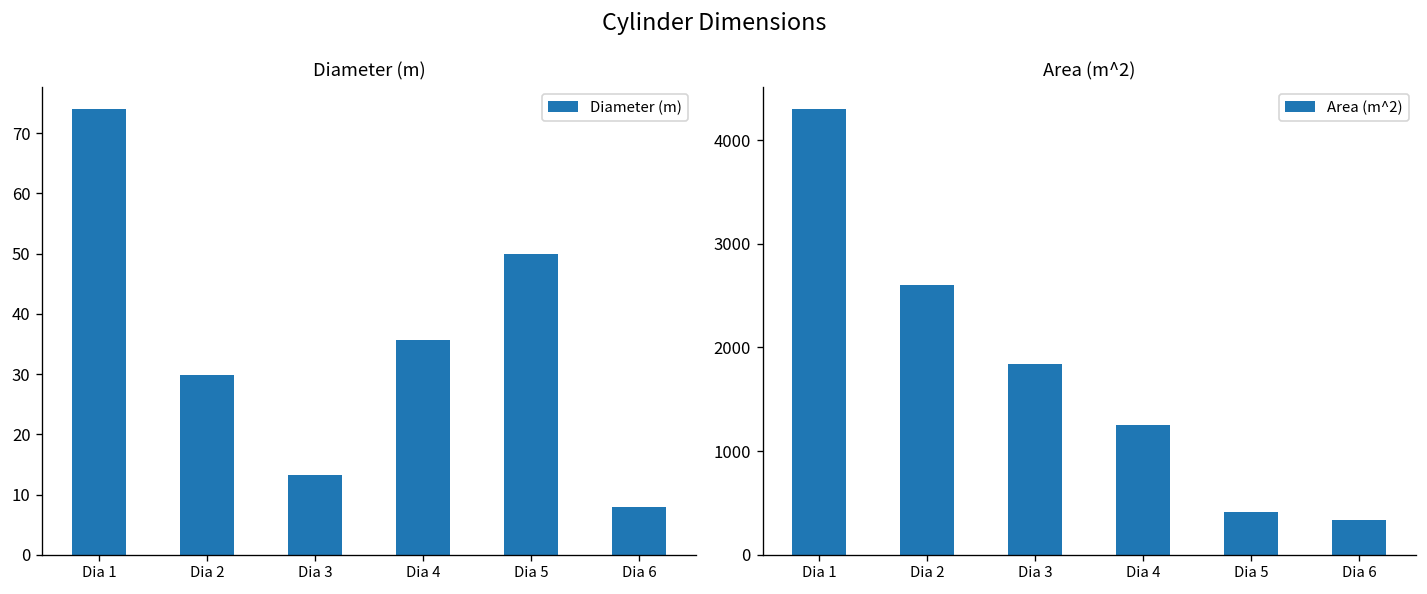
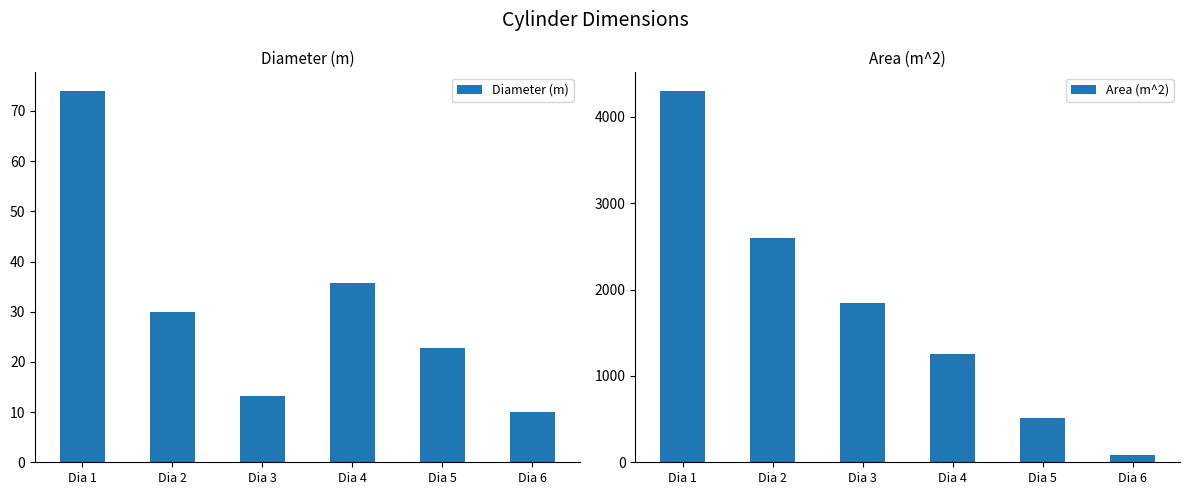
Diameter (m), Dia 5: 50 -> 23
Diameter (m), Dia 6: 8 -> 10
Area (m^2), Dia 5: 400 -> 500
Area (m^2), Dia 6: 300 -> 100
